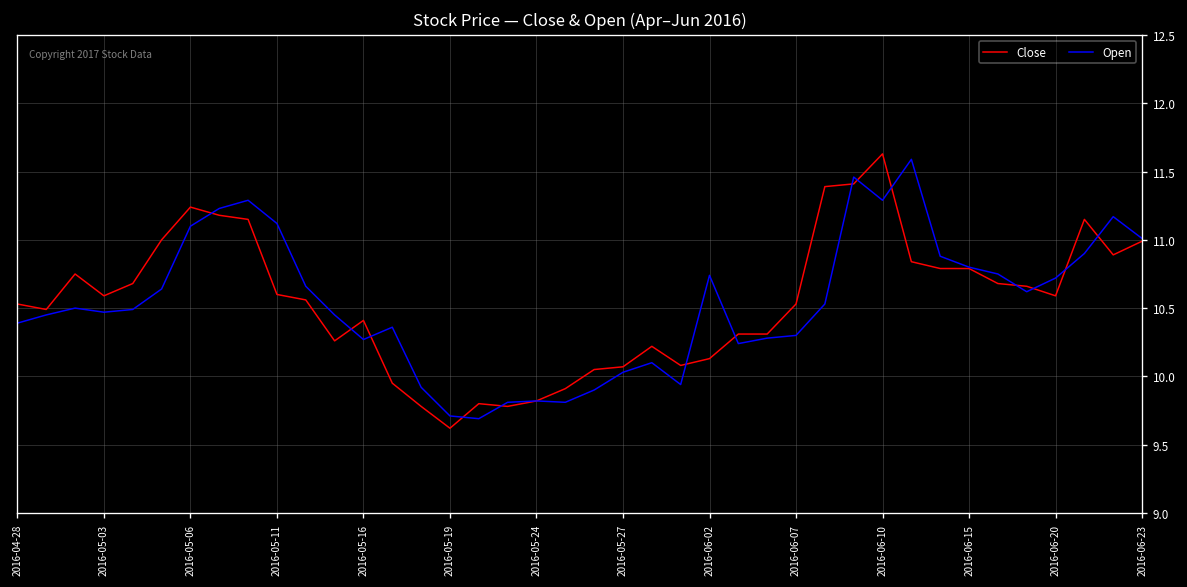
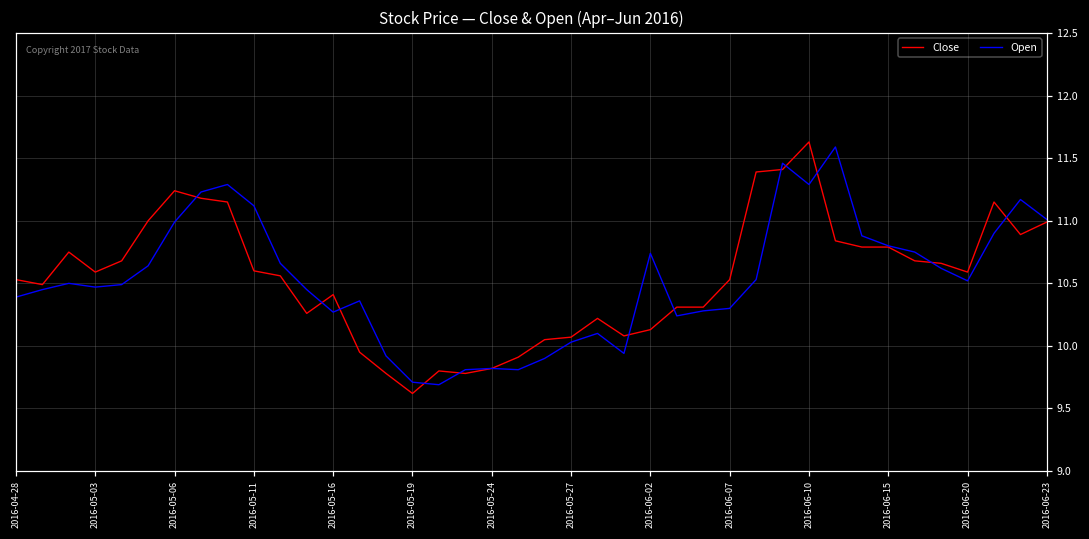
Open, 2016-05-06: 11.10 -> 10.99
Open, 2016-06-20: 10.72 -> 10.52
